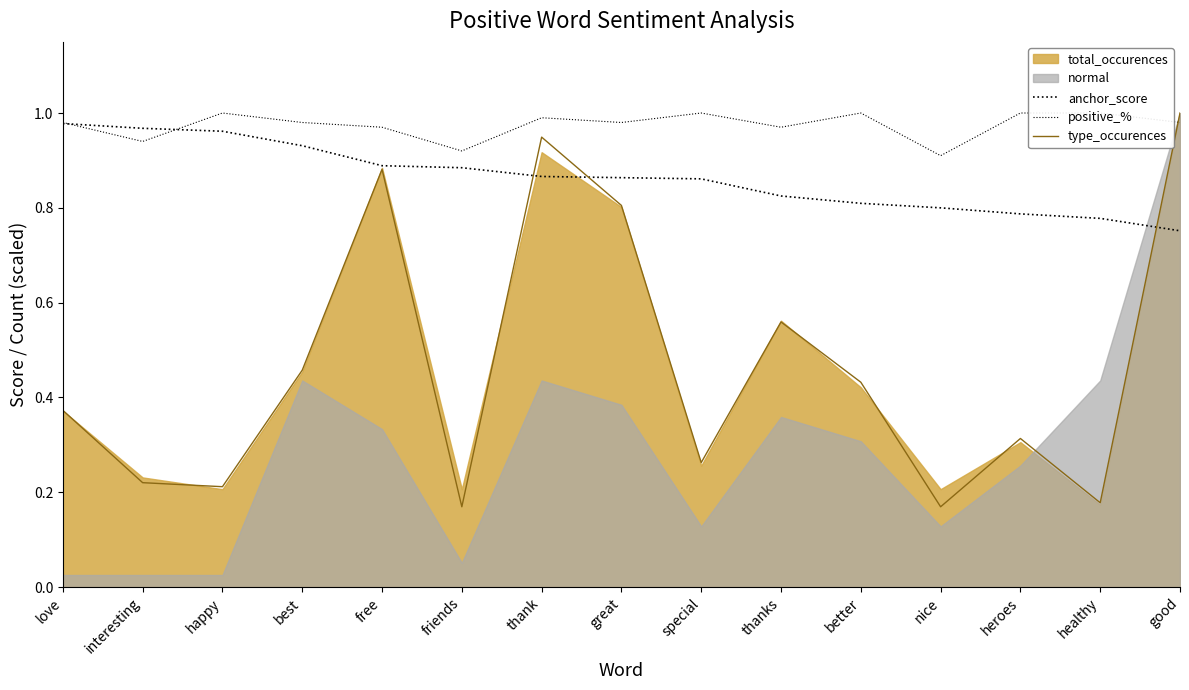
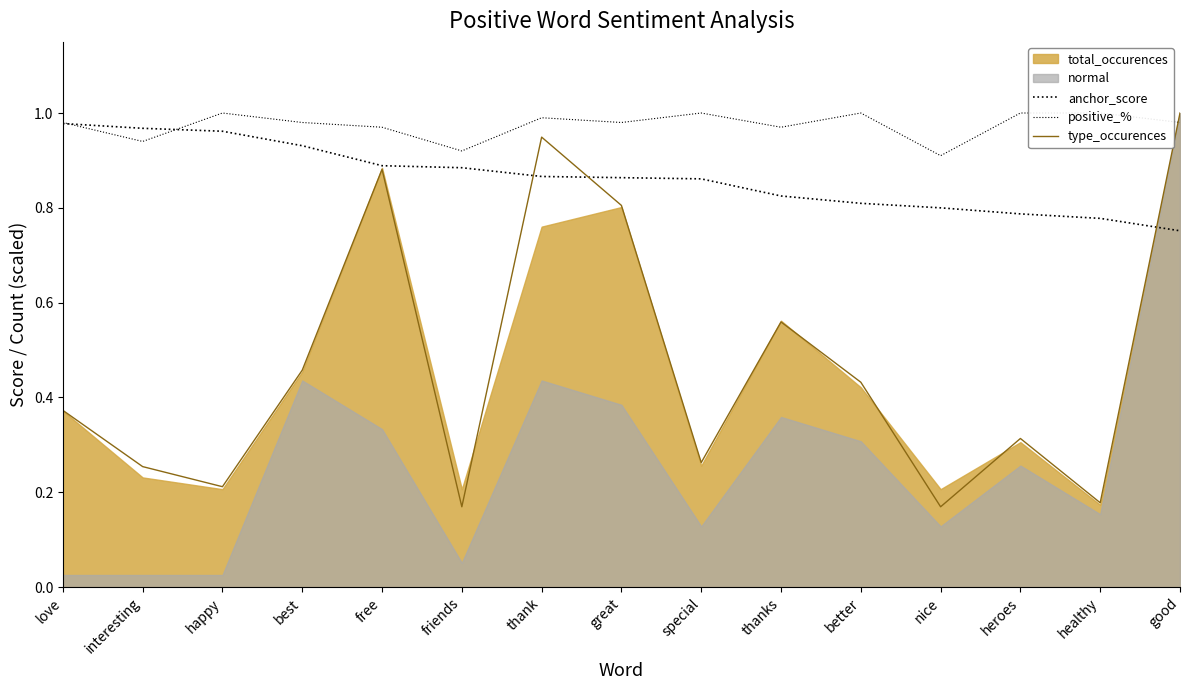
type_occurences, interesting: 0.22 -> 0.25
total_occurences, thank: 0.92 -> 0.76
normal, healthy: 0.44 -> 0.15
